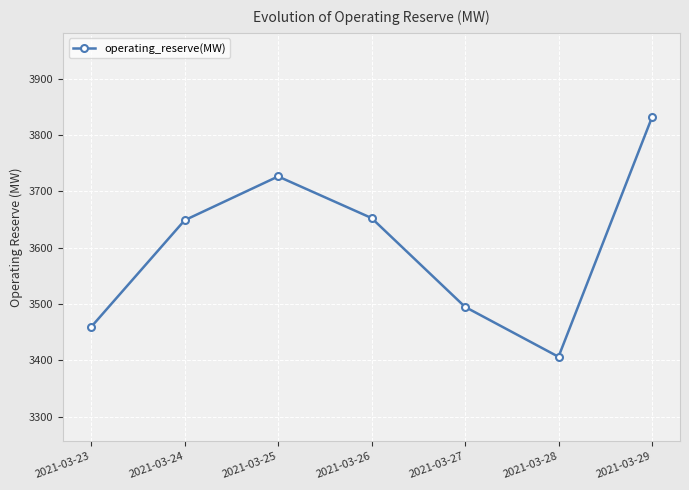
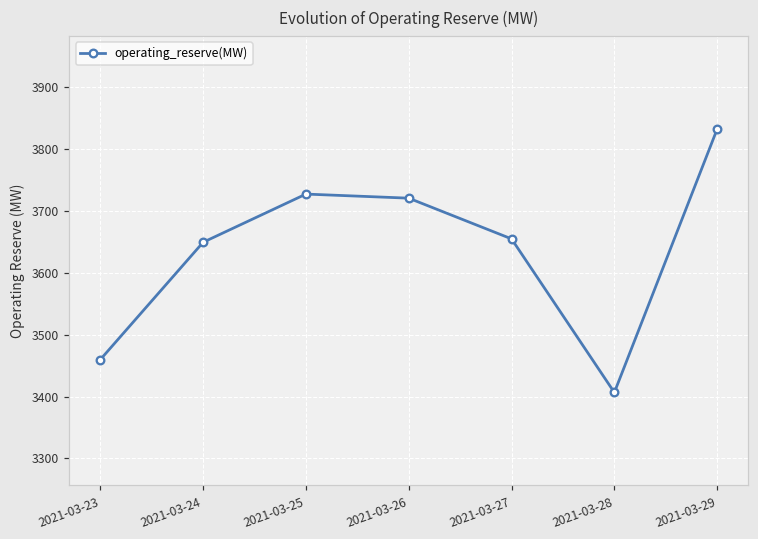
2021-03-26: 3650 -> 3720
2021-03-27: 3500 -> 3650
